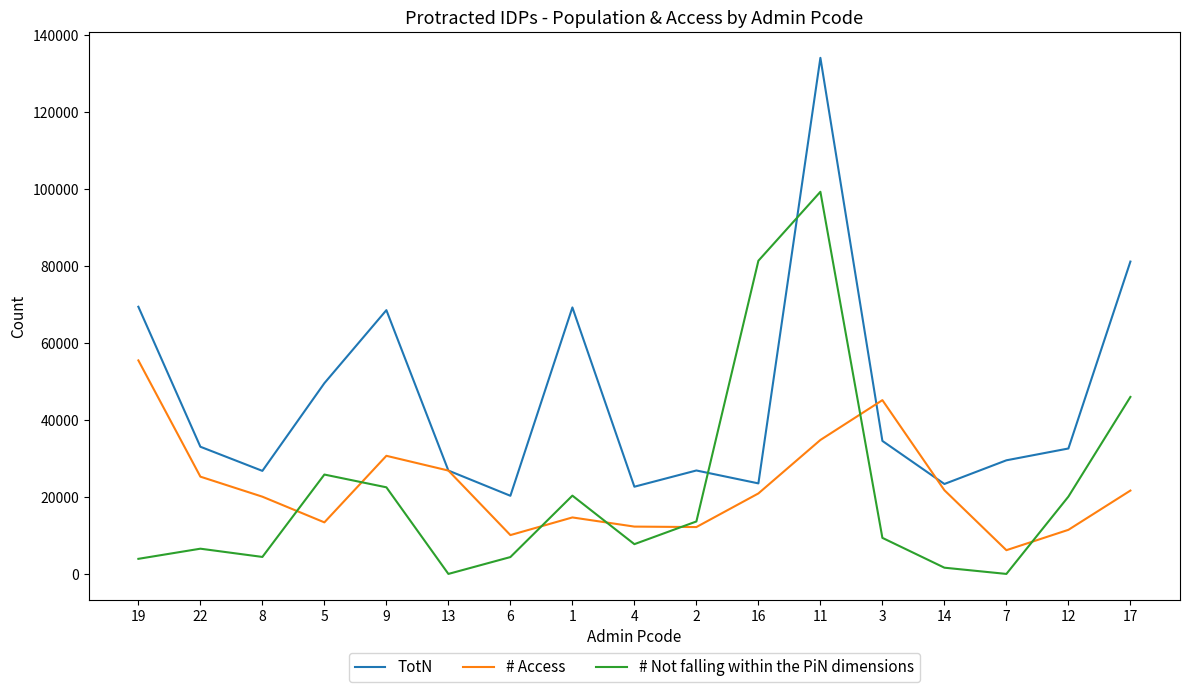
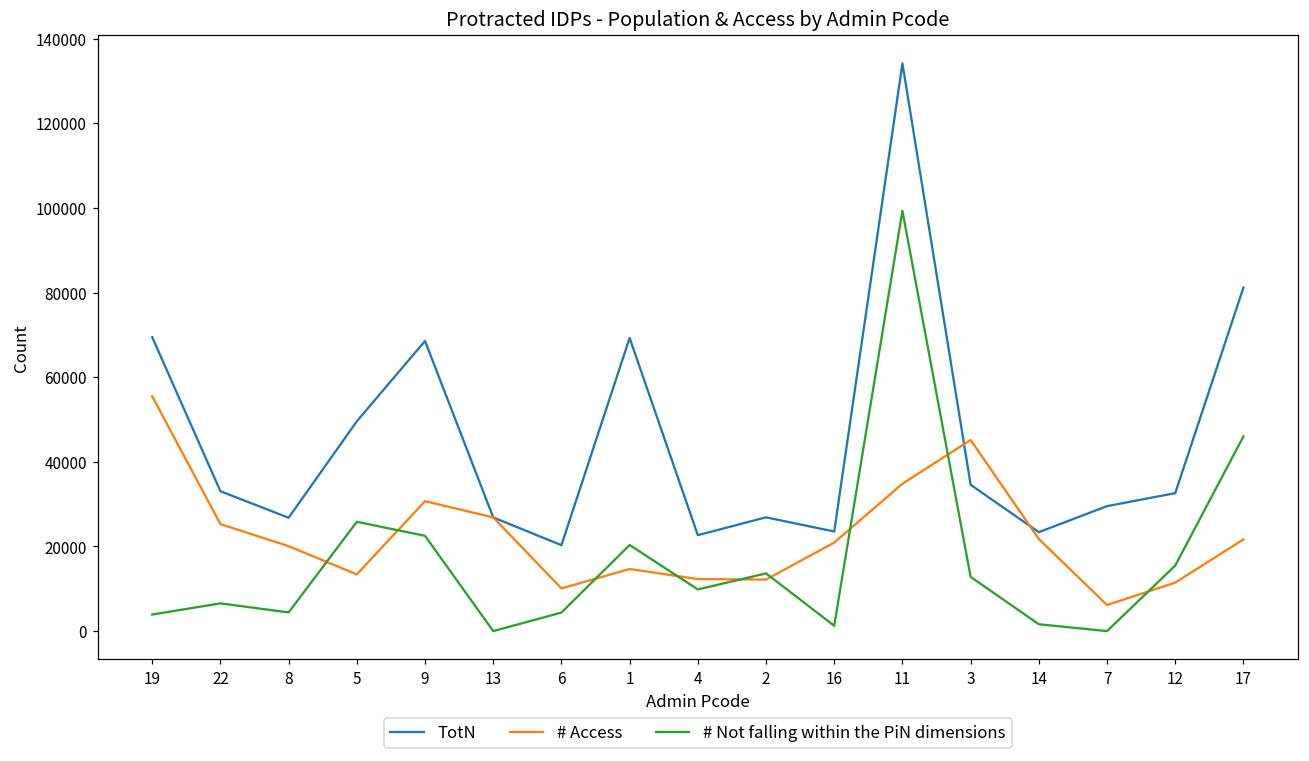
# Not falling within the PiN dimensions, 4: 8000 -> 10000
# Not falling within the PiN dimensions, 16: 81000 -> 1000
# Not falling within the PiN dimensions, 3: 9000 -> 13000
# Not falling within the PiN dimensions, 12: 20000 -> 15000
